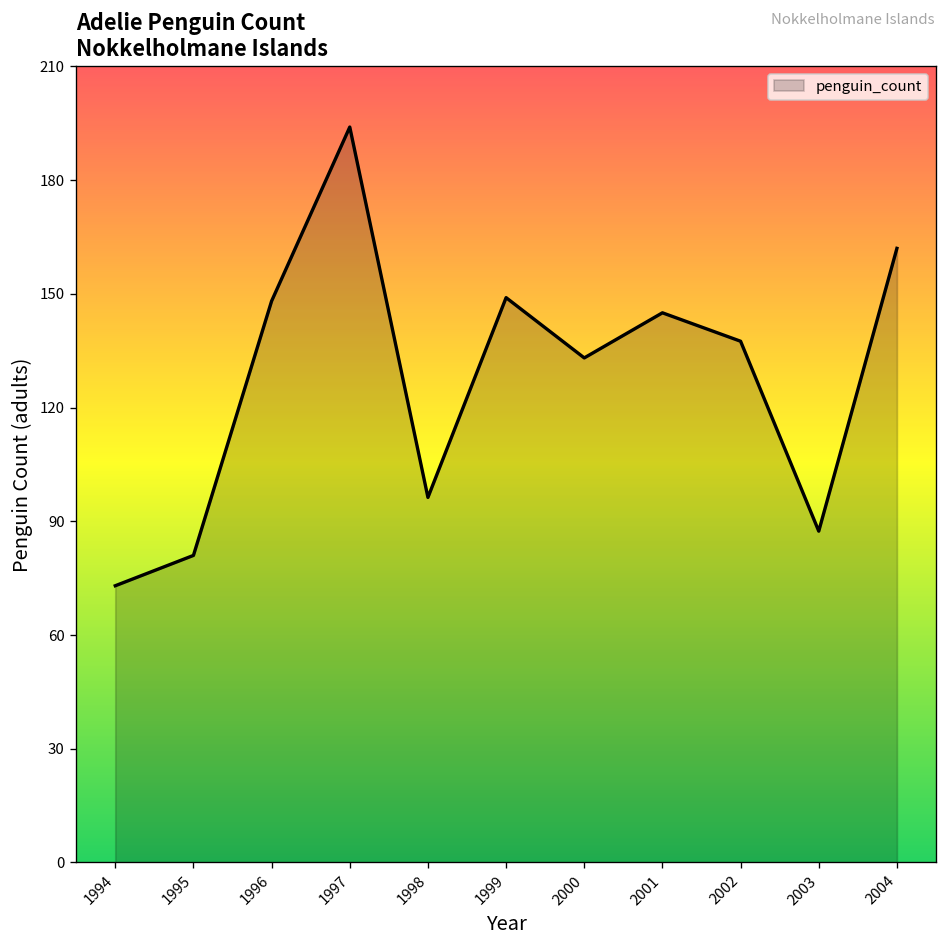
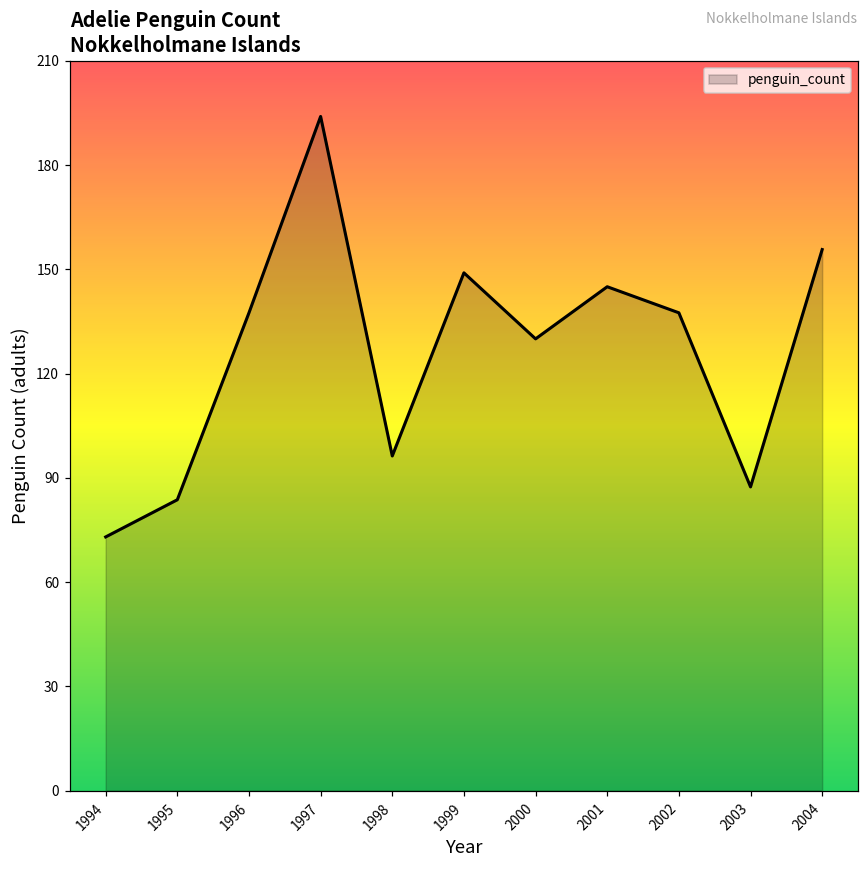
1995: 81 -> 84
1996: 148 -> 138
2000: 133 -> 130
2004: 162 -> 156
